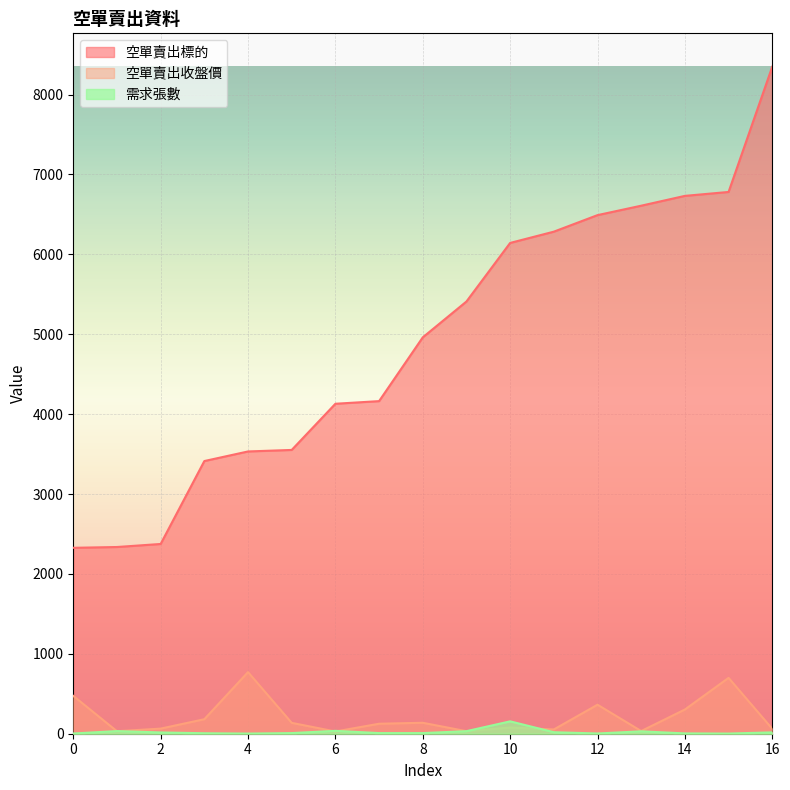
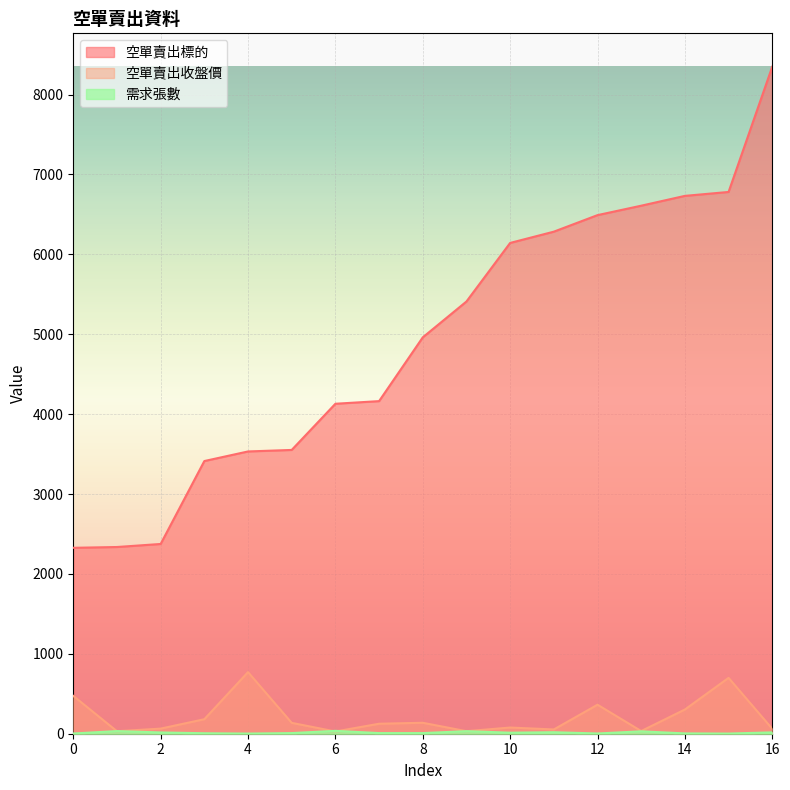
需求張數, 10: 200 -> 0
